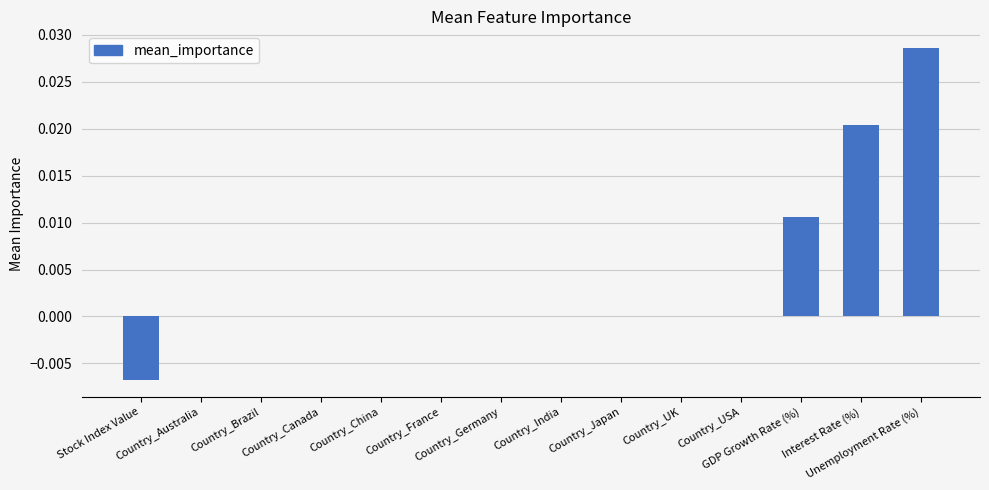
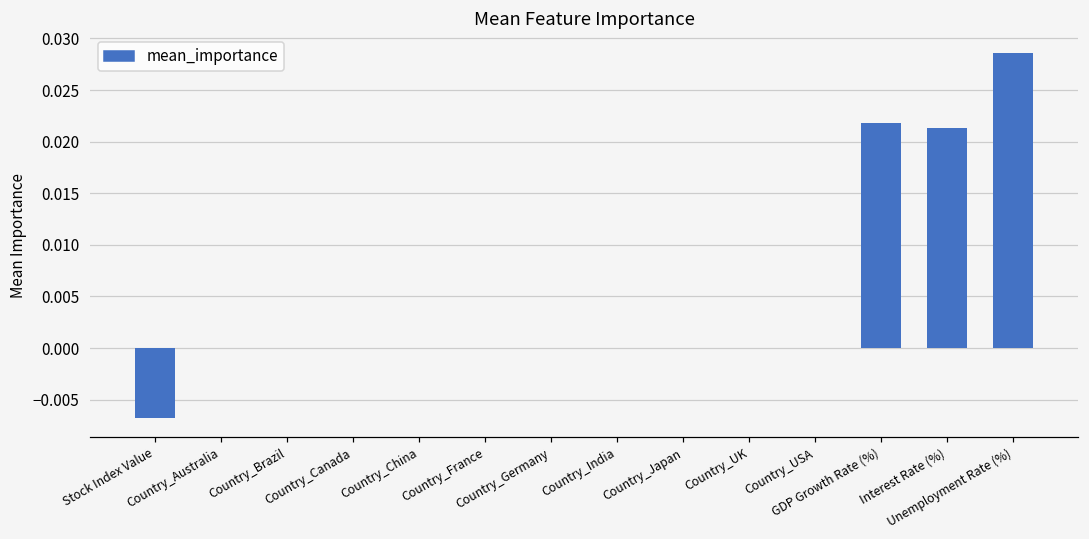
GDP Growth Rate (%): 0.011 -> 0.022
Interest Rate (%): 0.020 -> 0.021
